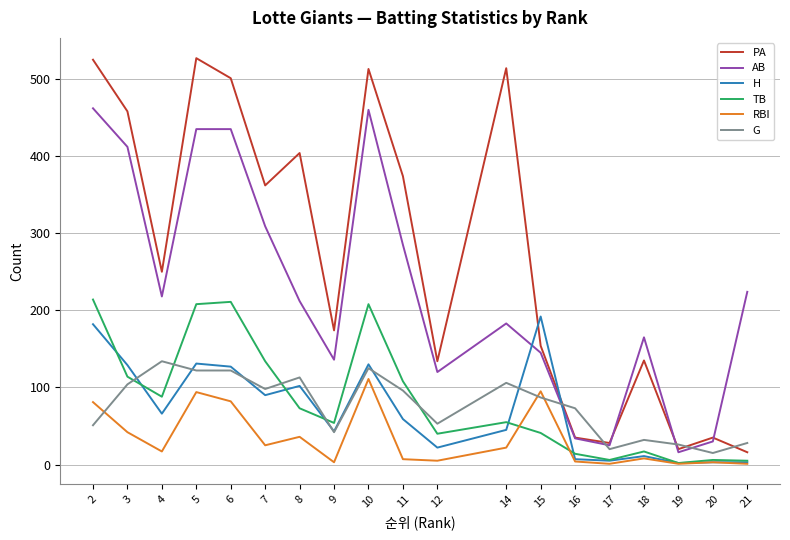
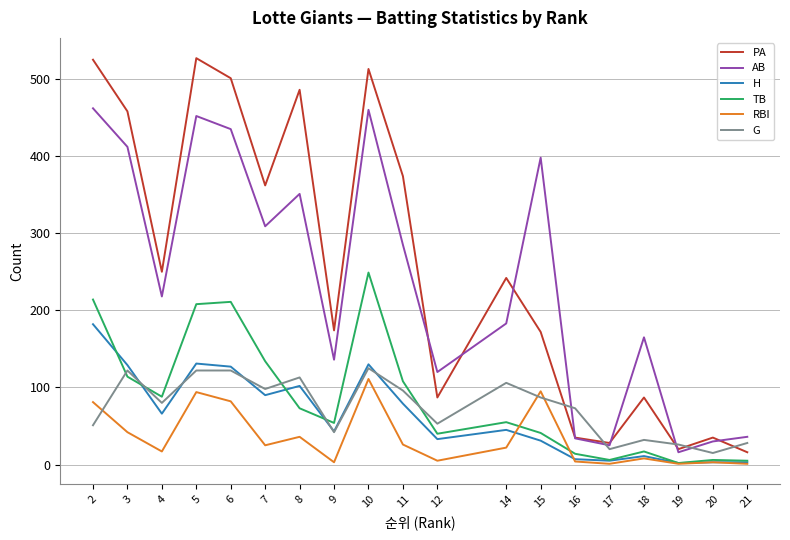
G, 3: 100 -> 120
G, 4: 130 -> 80
AB, 5: 440 -> 450
PA, 8: 400 -> 490
AB, 8: 210 -> 350
TB, 10: 210 -> 250
H, 11: 60 -> 80
RBI, 11: 10 -> 30
PA, 12: 130 -> 90
H, 12: 20 -> 30
PA, 14: 510 -> 240
PA, 15: 150 -> 170
AB, 15: 150 -> 400
H, 15: 190 -> 30
PA, 18: 140 -> 90
AB, 21: 220 -> 40
